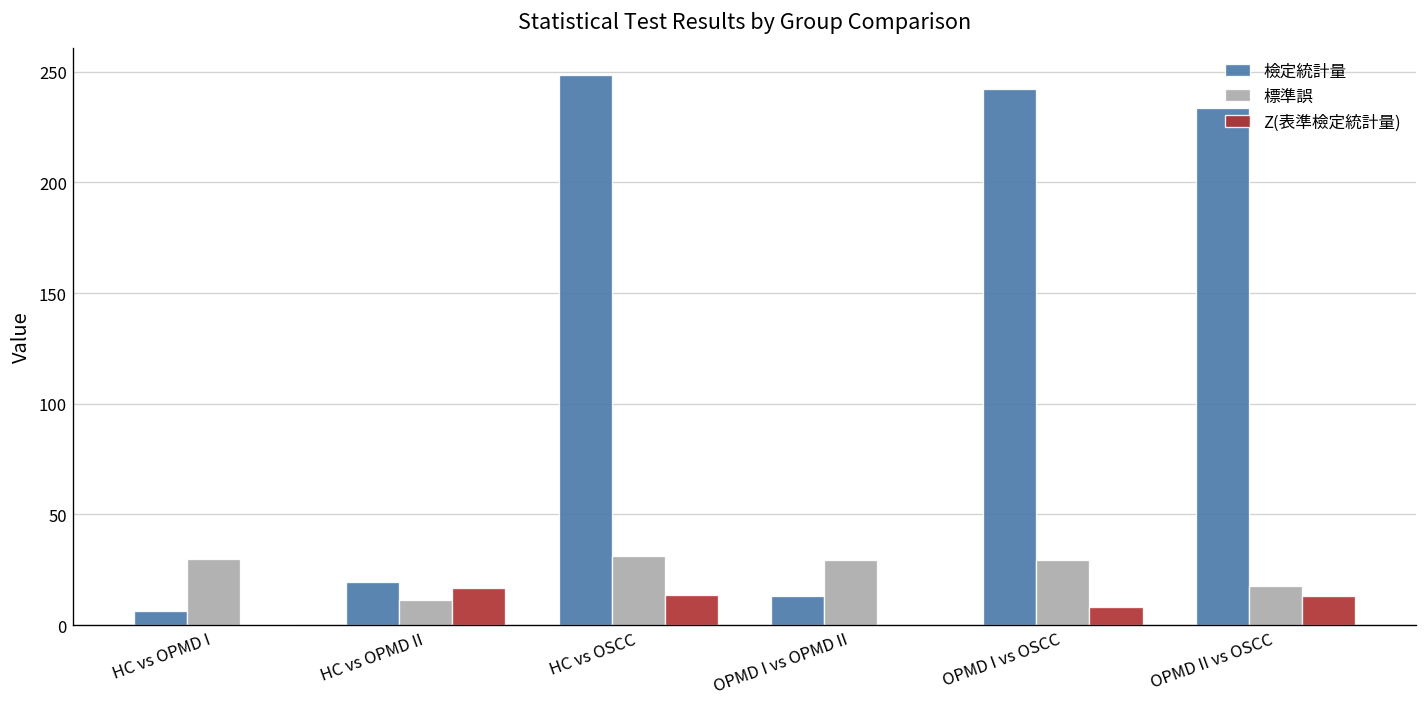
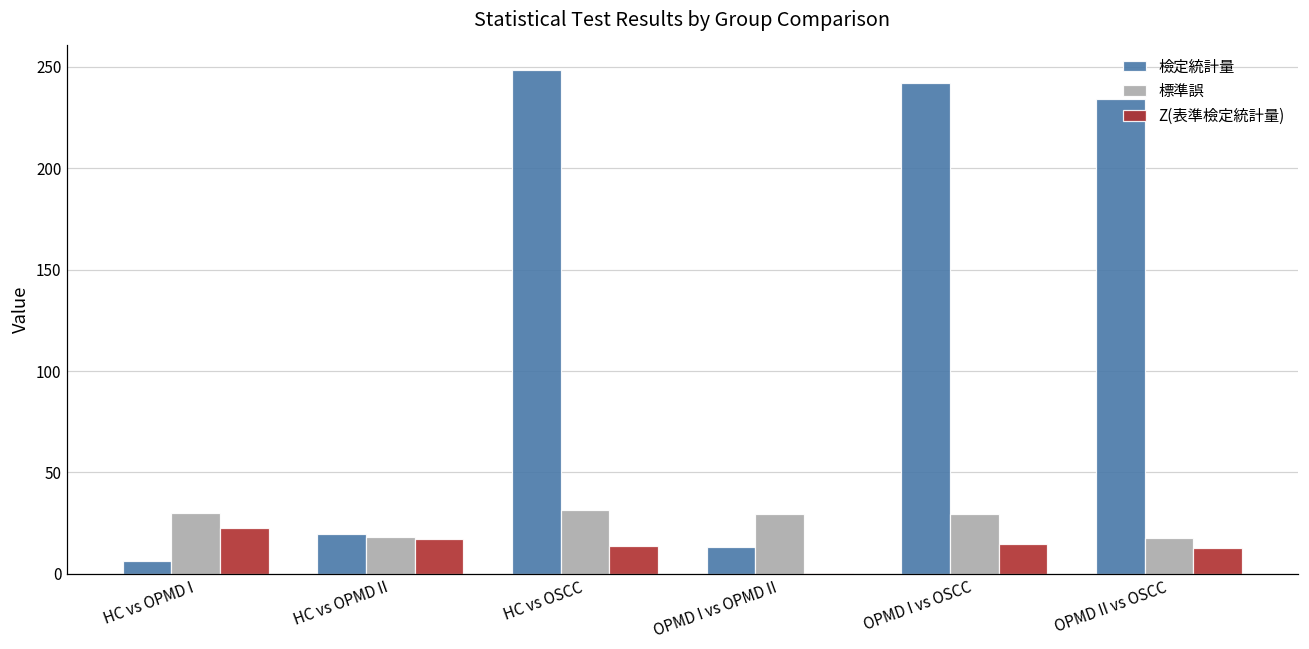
Z(表準檢定統計量), HC vs OPMD I: 0 -> 23
標準誤, HC vs OPMD II: 11 -> 18
Z(表準檢定統計量), OPMD I vs OSCC: 8 -> 15
